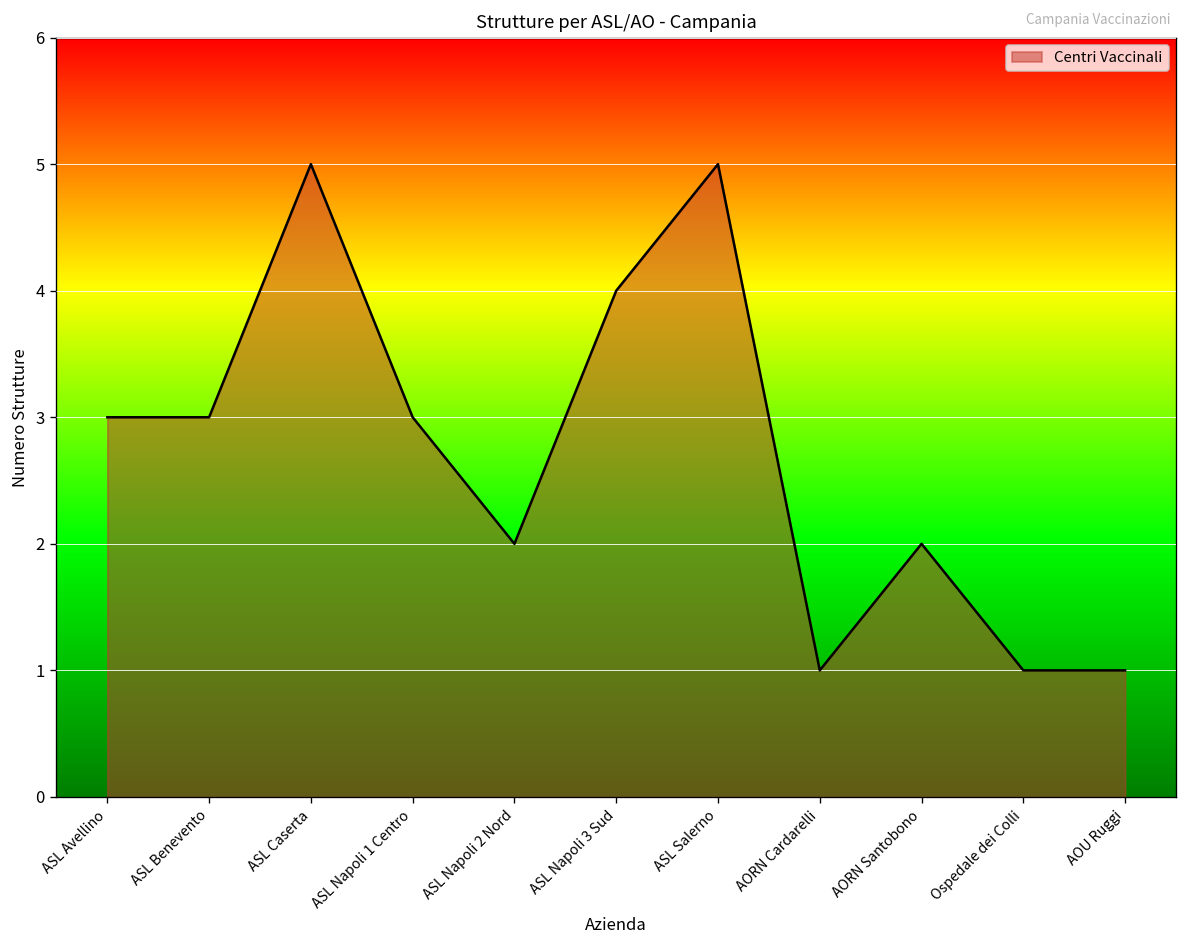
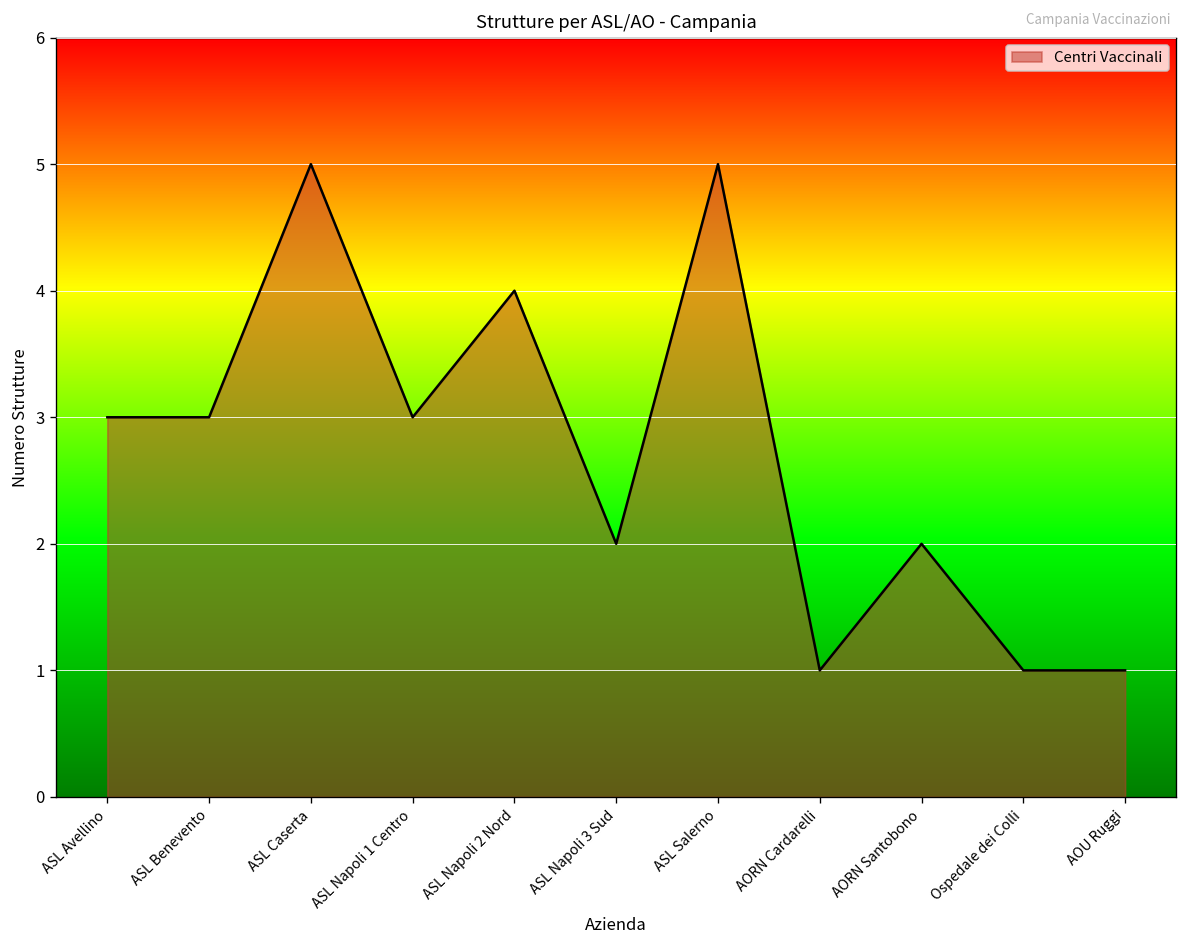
ASL Napoli 2 Nord: 2 -> 4
ASL Napoli 3 Sud: 4 -> 2
